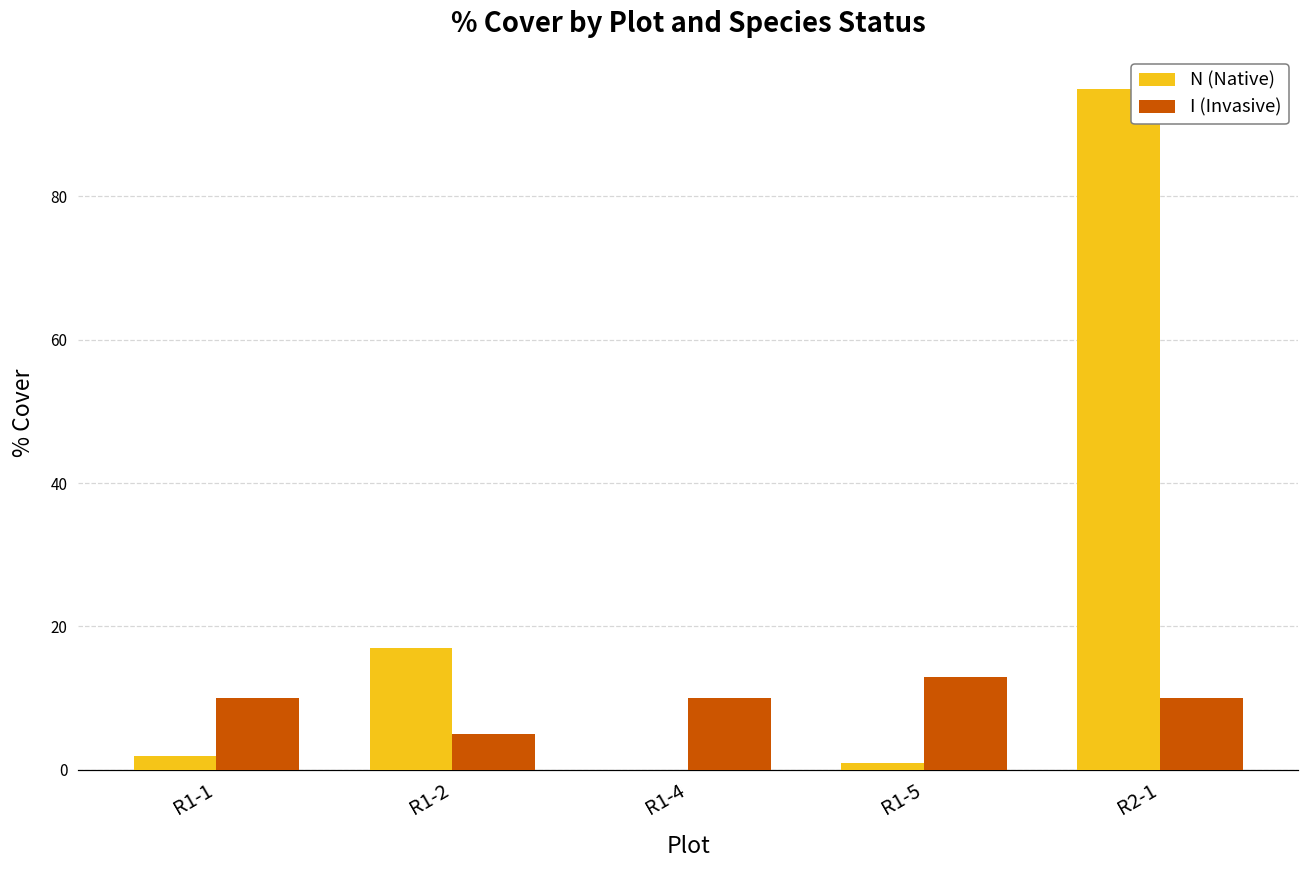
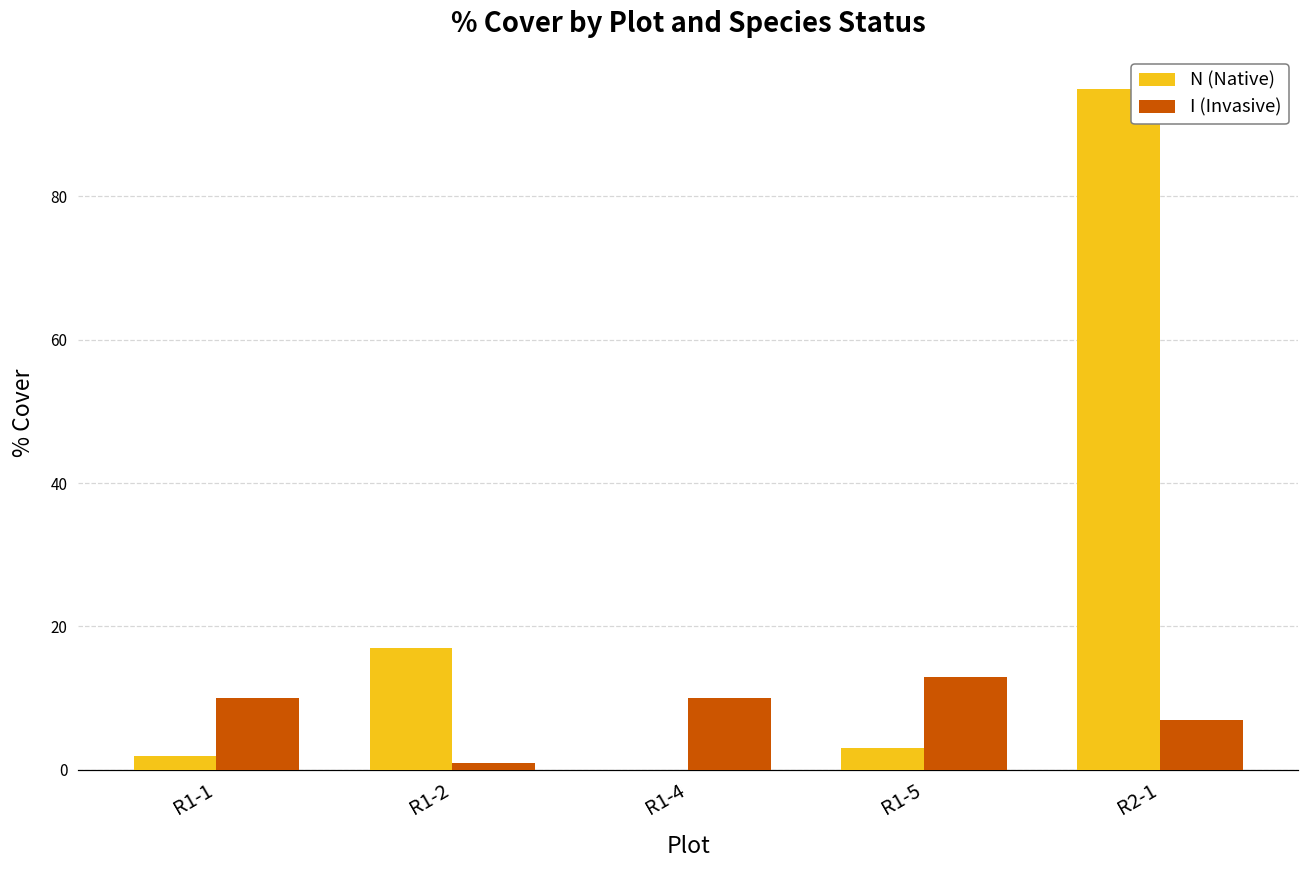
I (Invasive), R1-2: 5 -> 1
N (Native), R1-5: 1 -> 3
I (Invasive), R2-1: 10 -> 7
